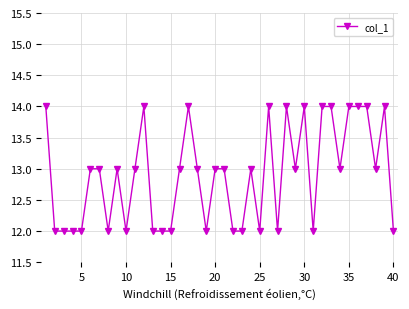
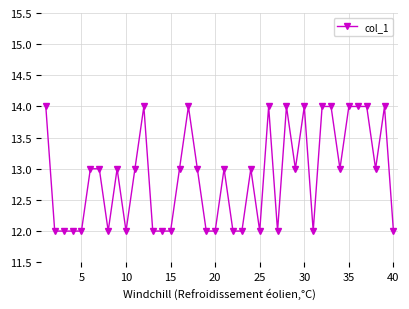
20: 13 -> 12
